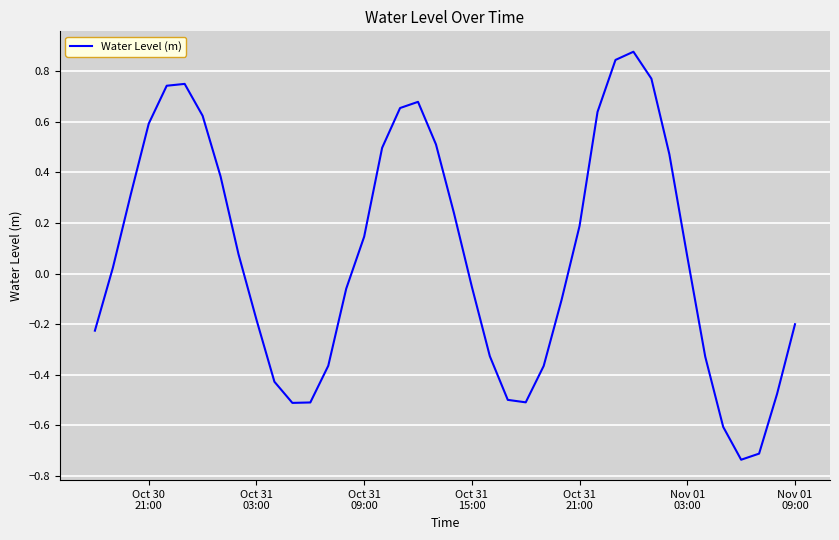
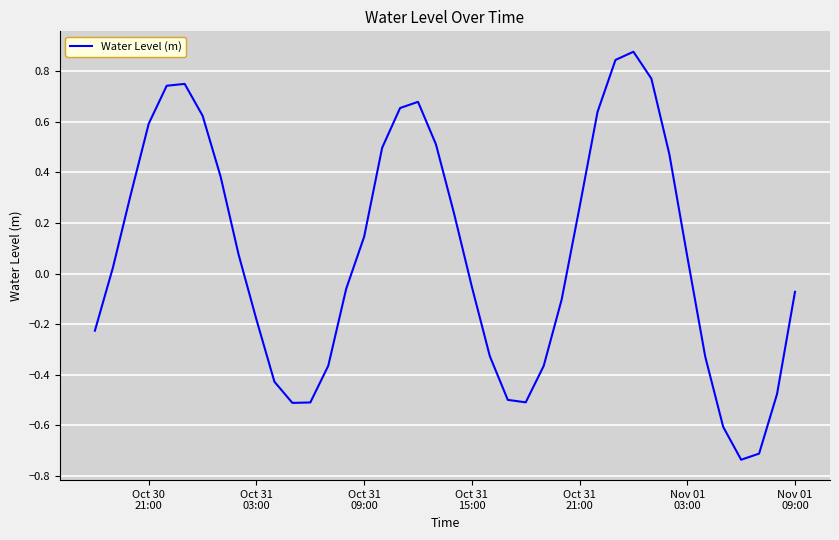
Oct 31 21:00: 0.19 -> 0.26
Nov 01 09:00: -0.20 -> -0.07
